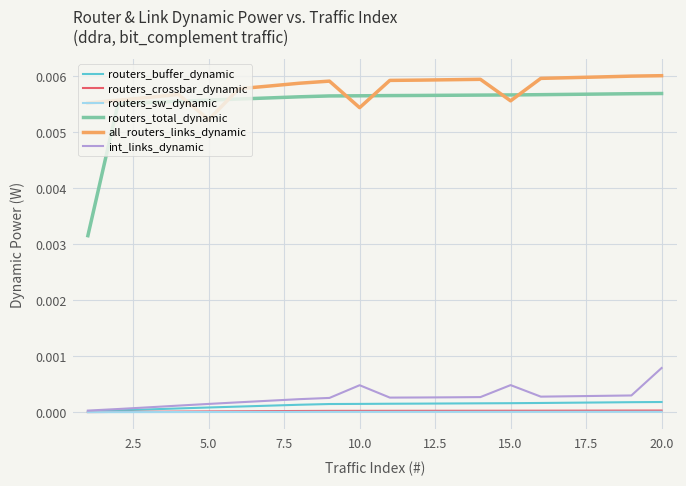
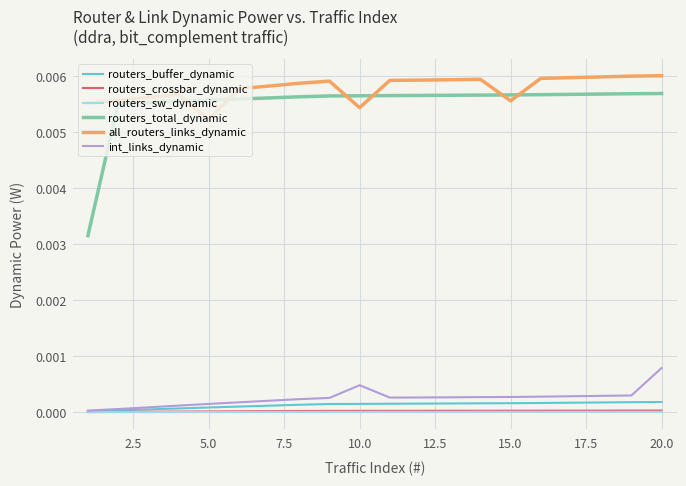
int_links_dynamic, 15.0: 0.0005 -> 0.0003
